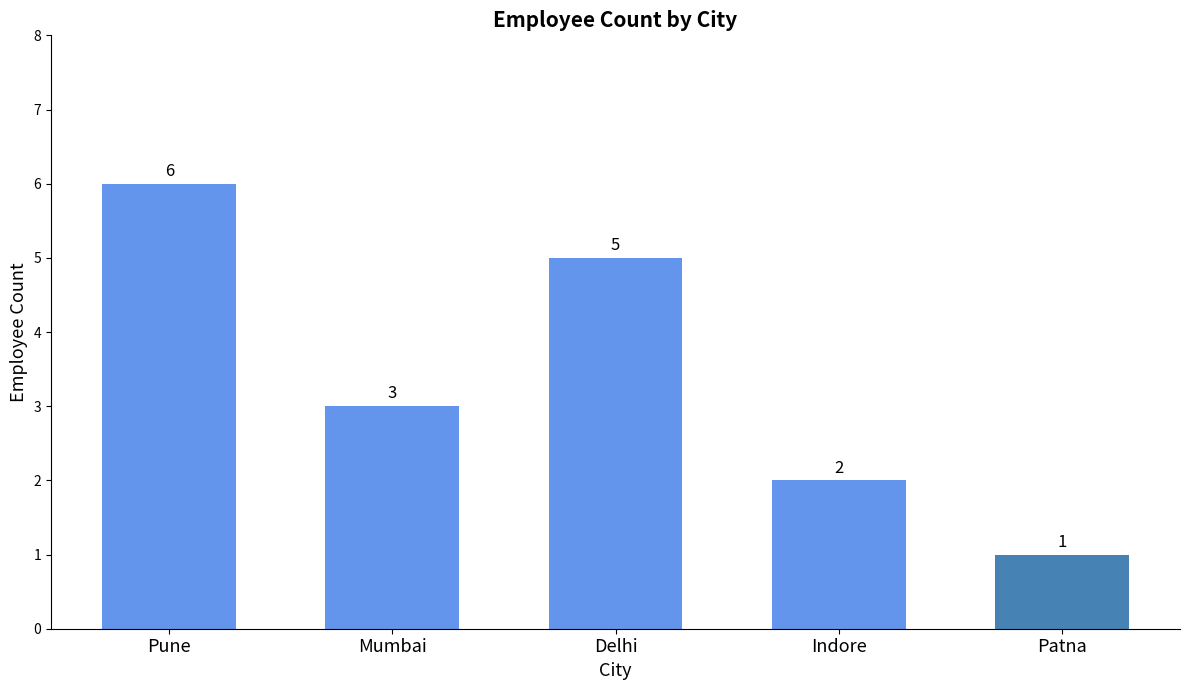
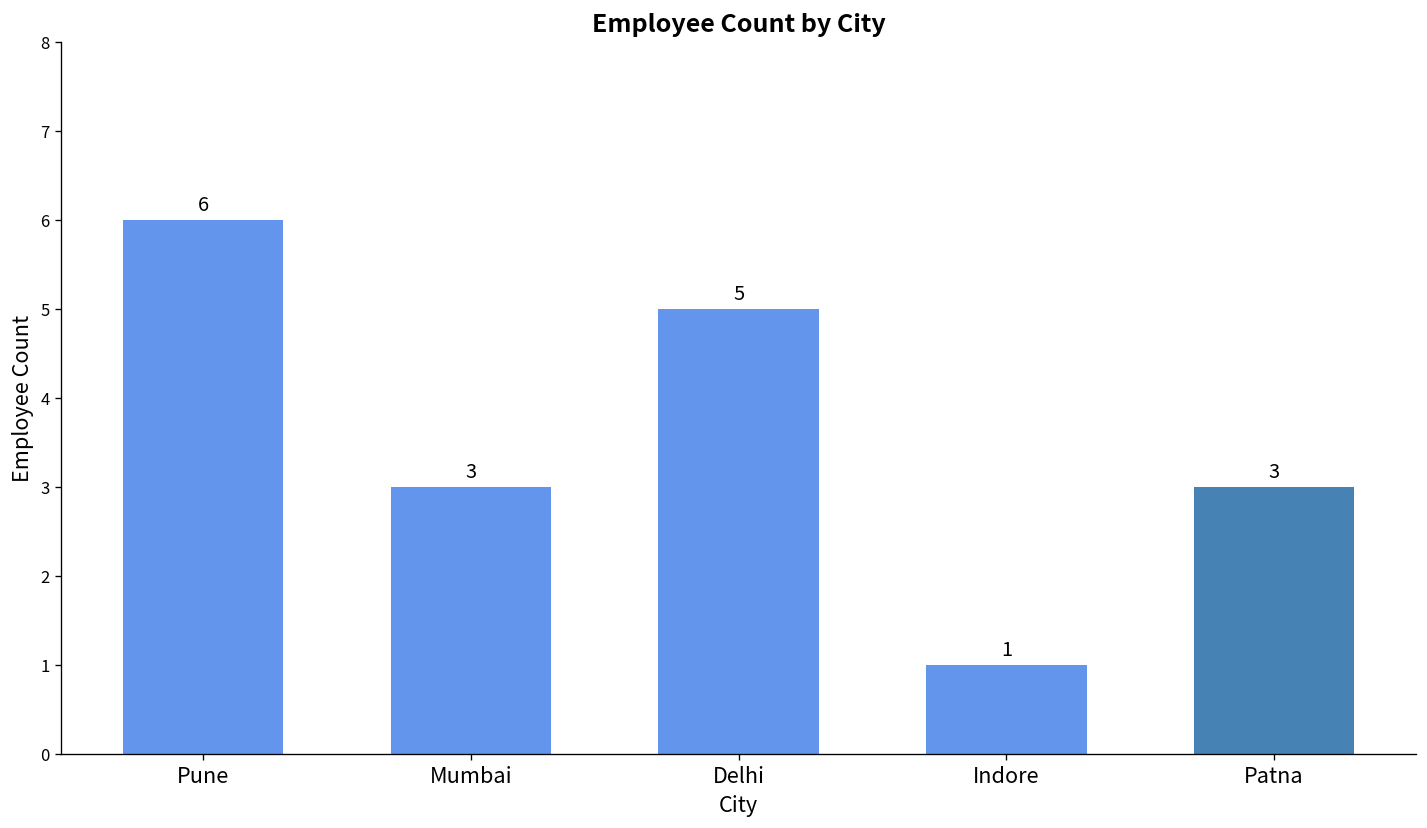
Indore: 2 -> 1
Patna: 1 -> 3
